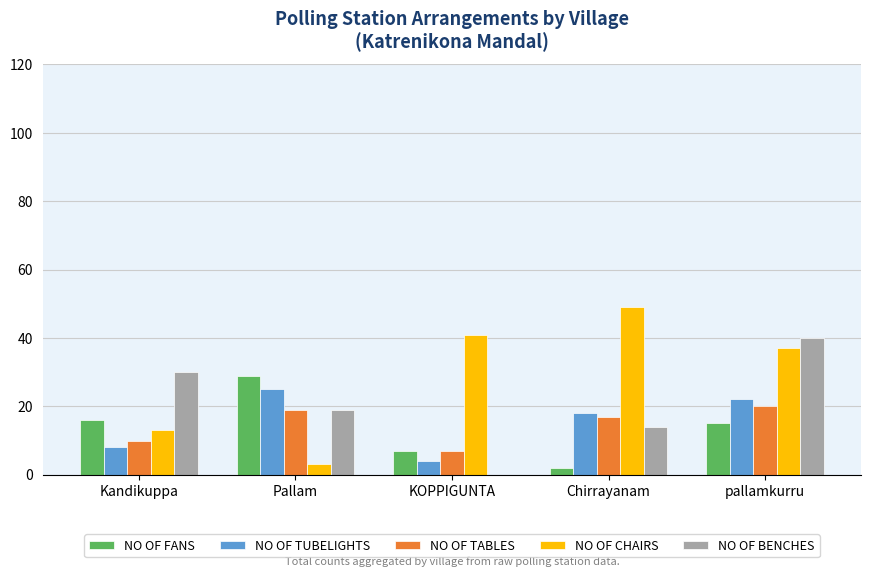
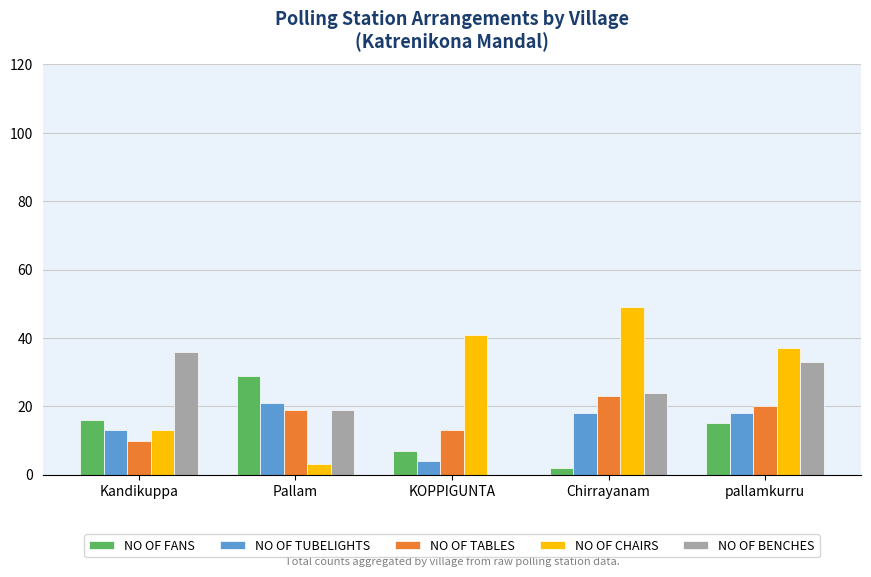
NO OF TUBELIGHTS, Kandikuppa: 8 -> 13
NO OF BENCHES, Kandikuppa: 30 -> 36
NO OF TUBELIGHTS, Pallam: 25 -> 21
NO OF TABLES, KOPPIGUNTA: 7 -> 13
NO OF TABLES, Chirrayanam: 17 -> 23
NO OF BENCHES, Chirrayanam: 14 -> 24
NO OF TUBELIGHTS, pallamkurru: 22 -> 18
NO OF BENCHES, pallamkurru: 40 -> 33
